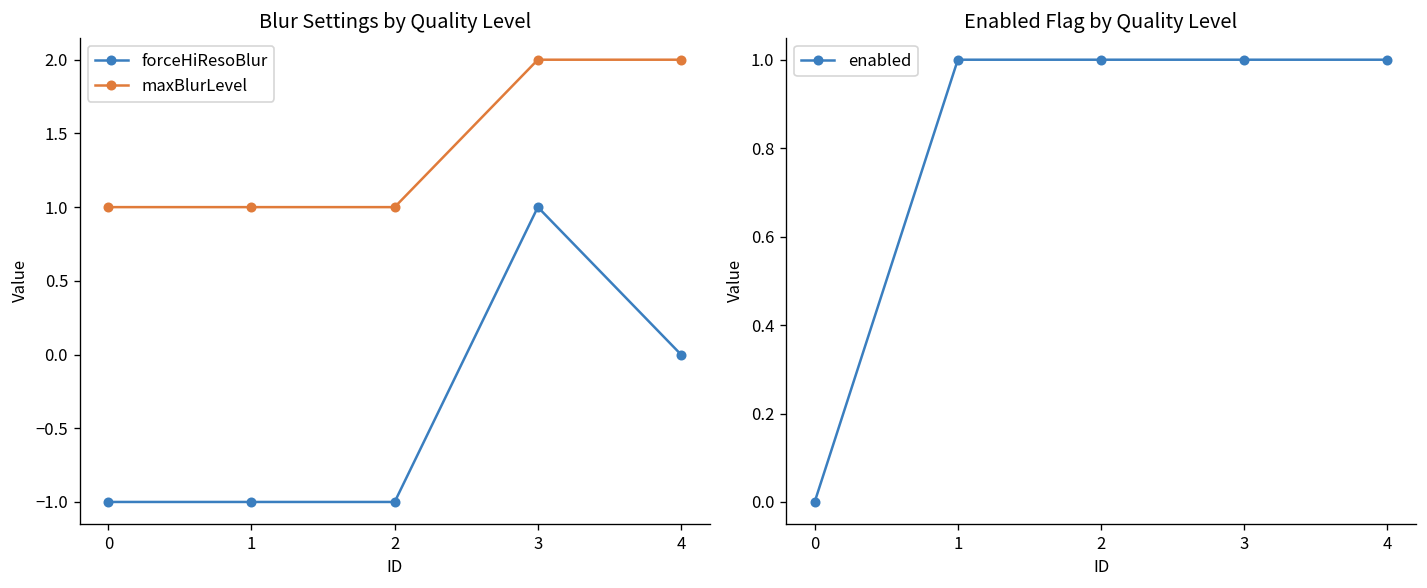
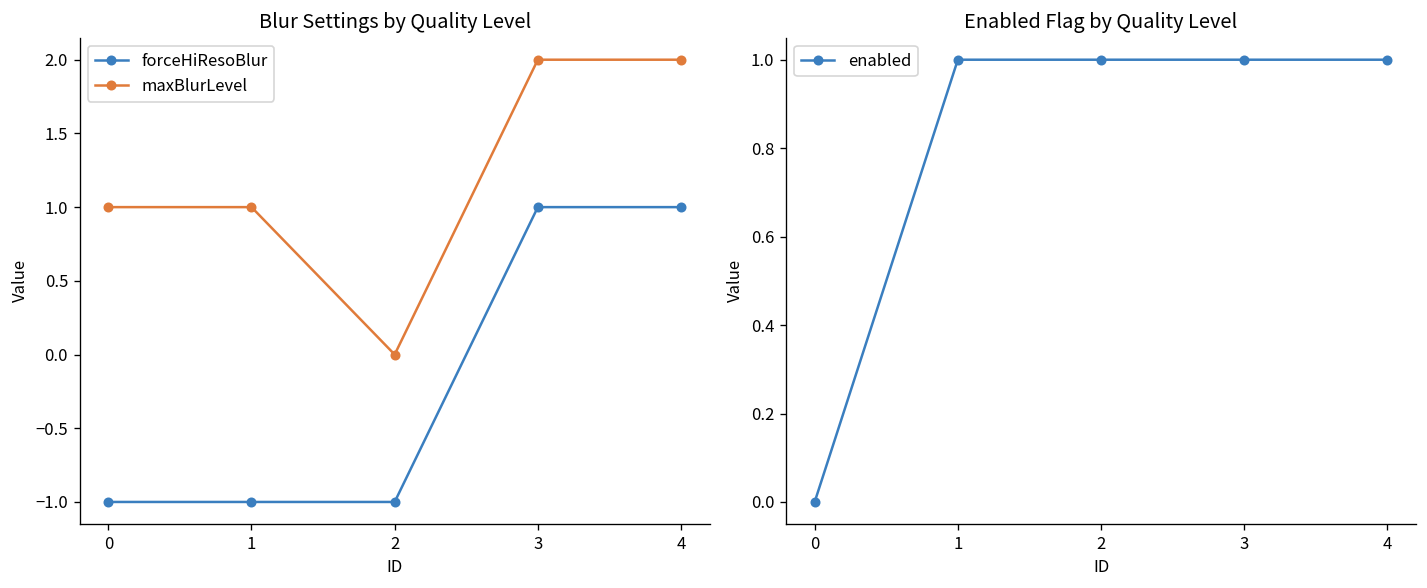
Blur Settings by Quality Level, maxBlurLevel, 2: 1 -> 0
Blur Settings by Quality Level, forceHiResoBlur, 4: 0 -> 1
